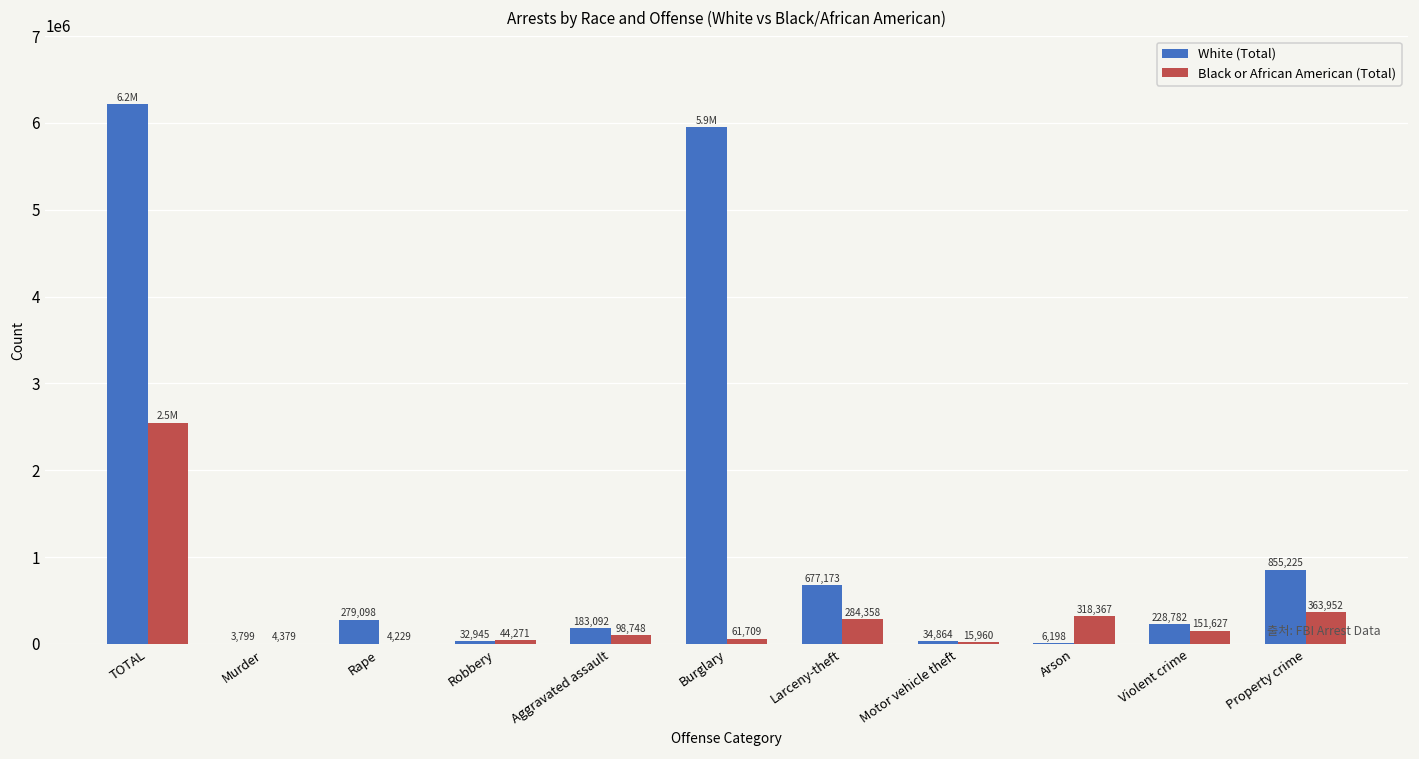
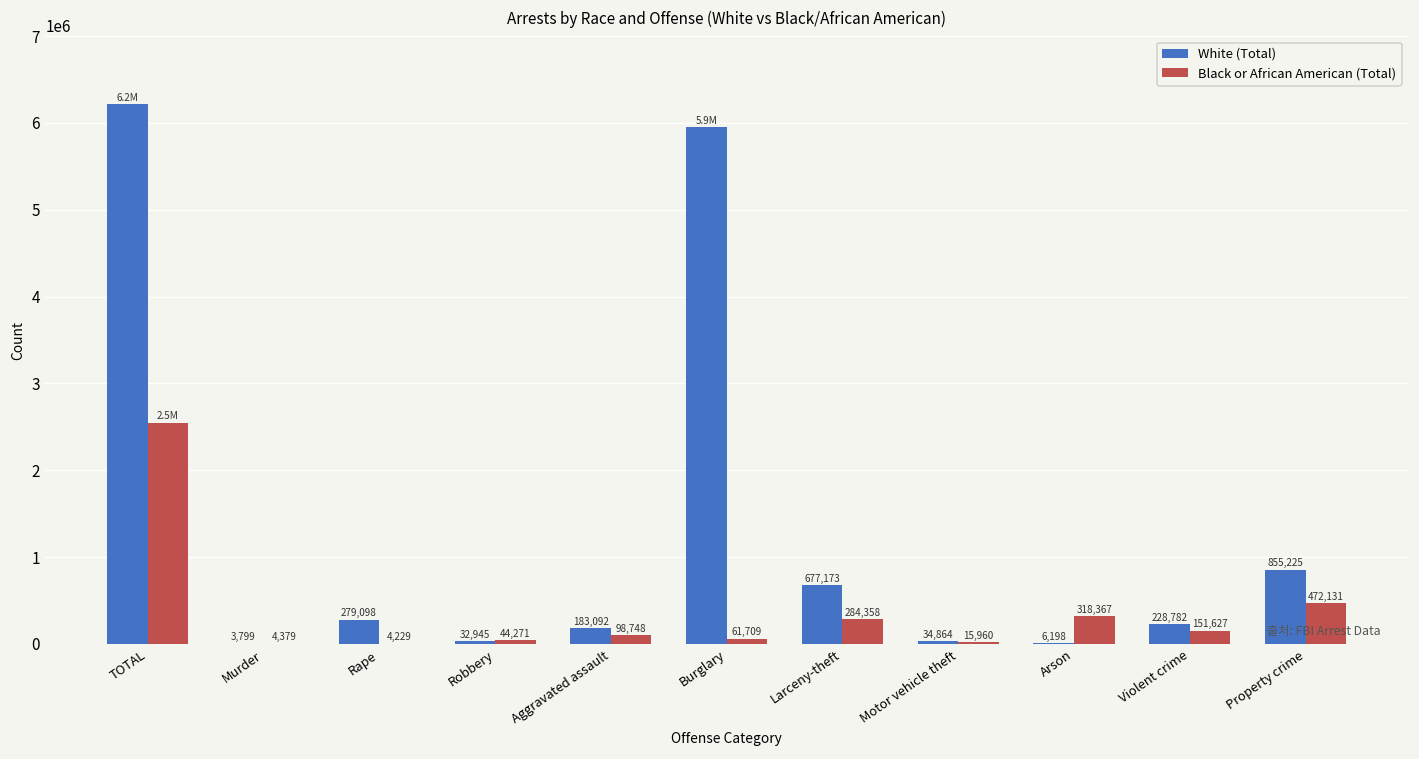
Black or African American (Total), Property crime: 363,952 -> 472,131
